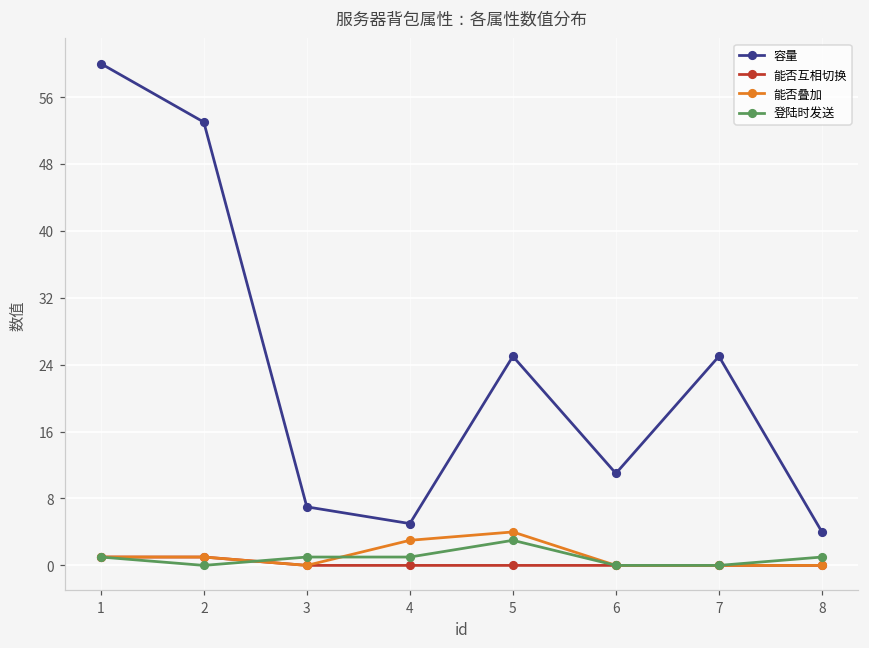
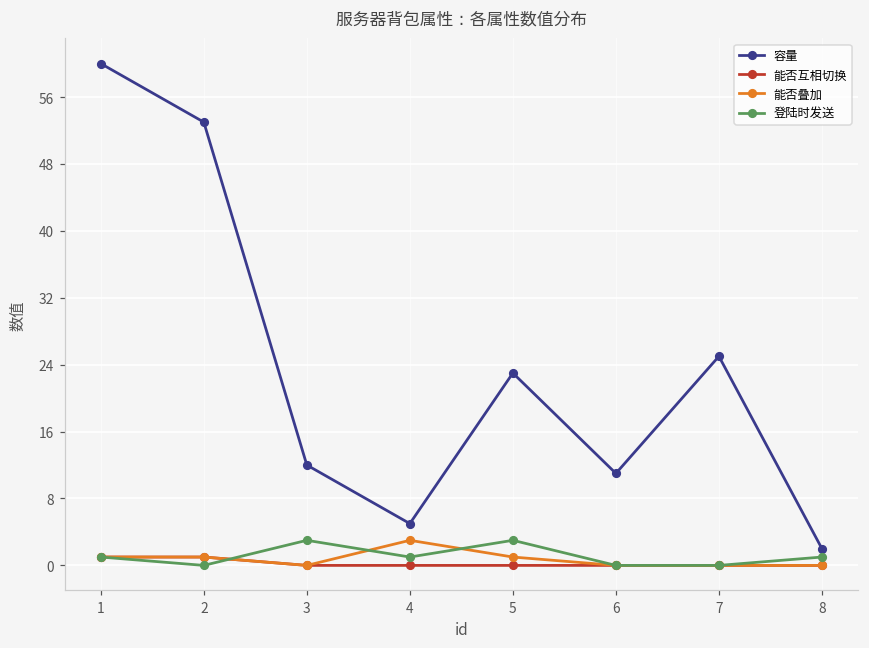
容量, 3: 7 -> 12
登陆时发送, 3: 1 -> 3
容量, 5: 25 -> 23
能否叠加, 5: 4 -> 1
容量, 8: 4 -> 2
